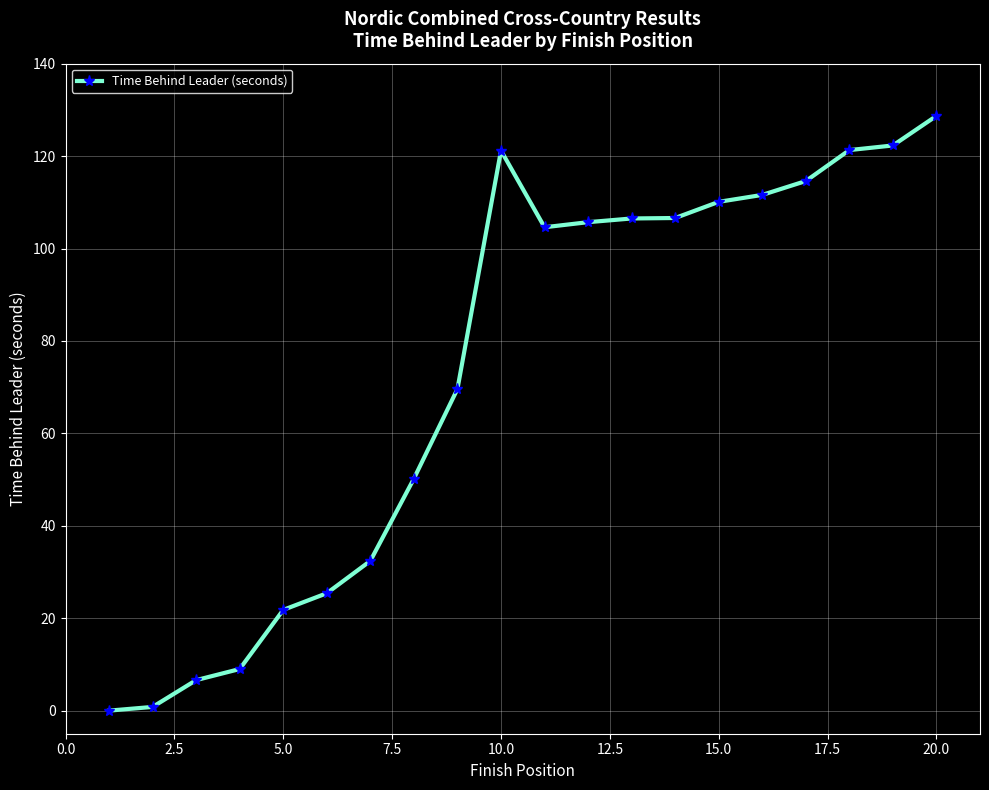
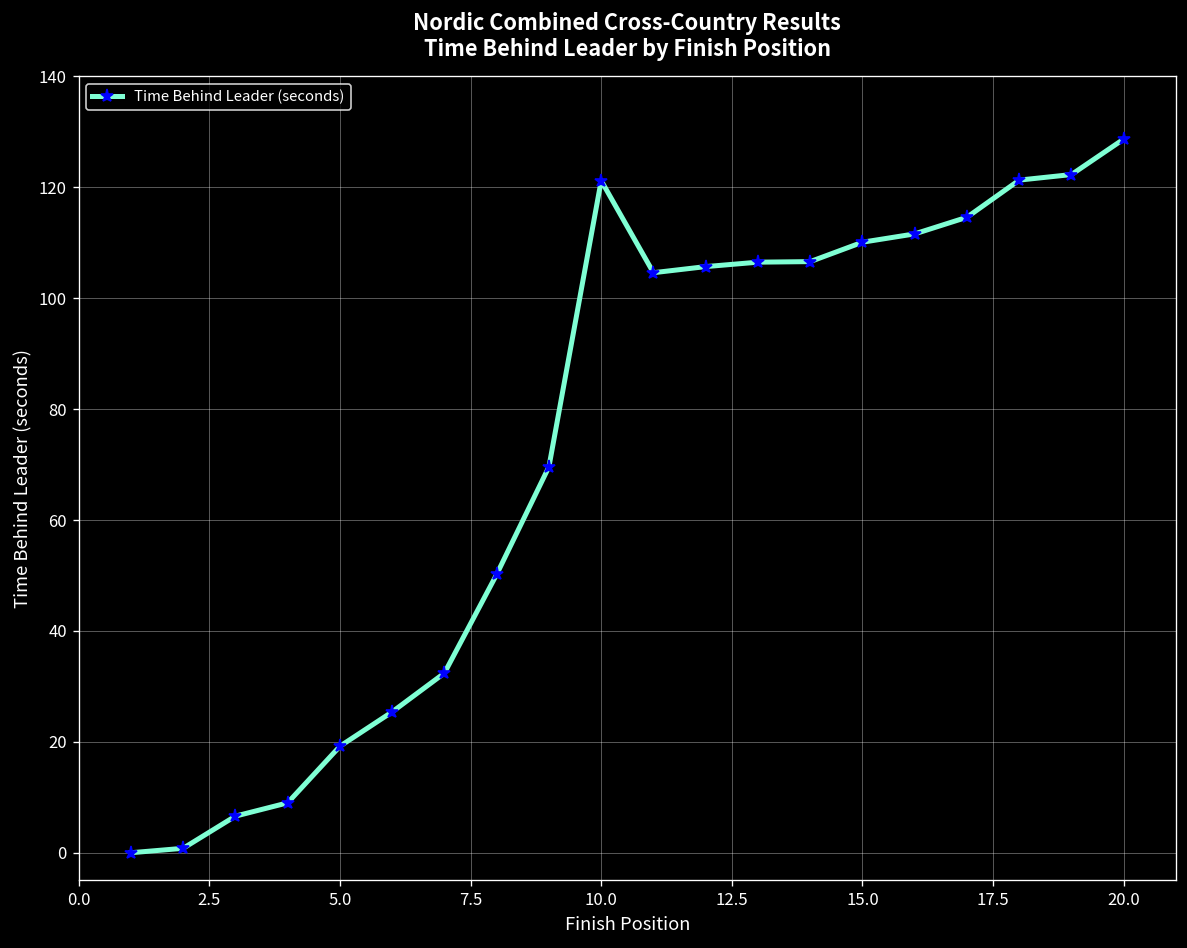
5.0: 22 -> 19
